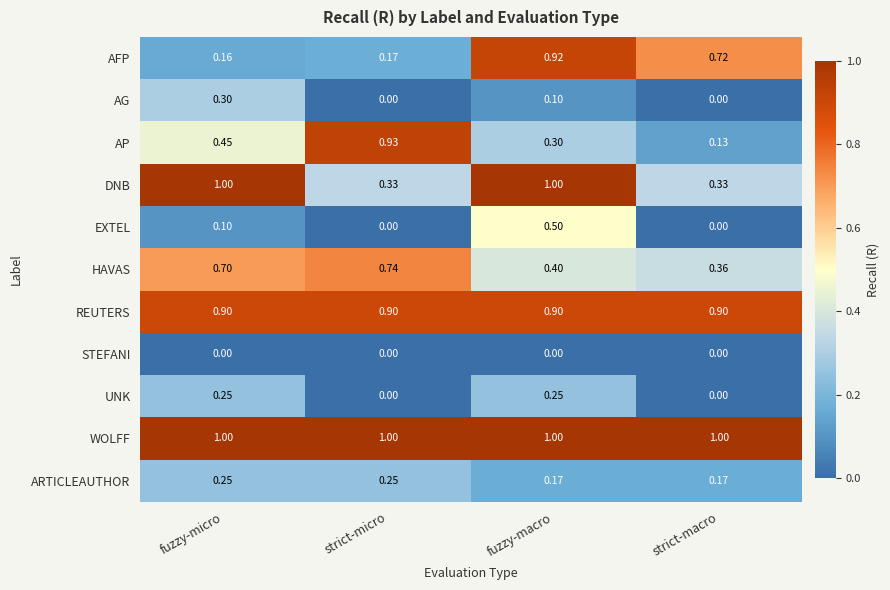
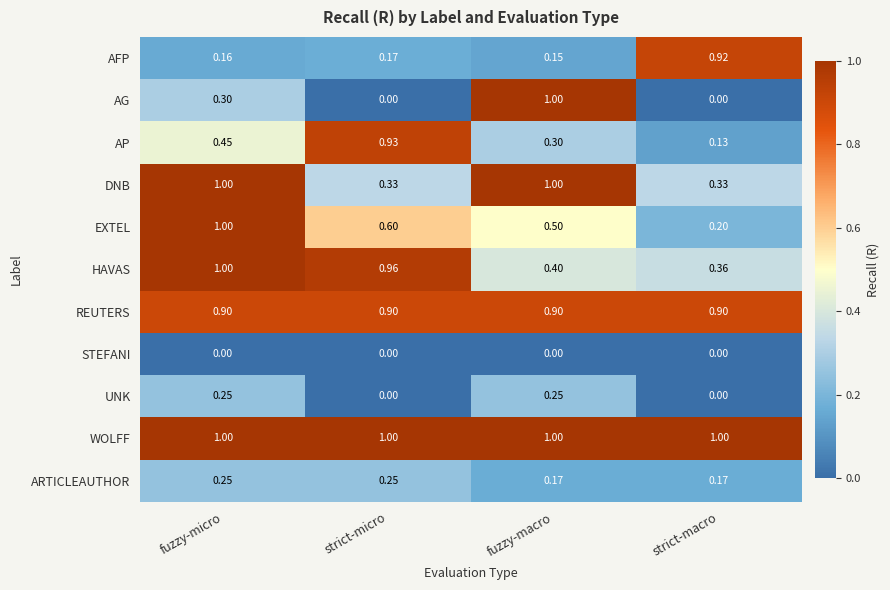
AFP, fuzzy-macro: 0.92 -> 0.15
AFP, strict-macro: 0.72 -> 0.92
AG, fuzzy-macro: 0.10 -> 1.00
EXTEL, fuzzy-micro: 0.10 -> 1.00
EXTEL, strict-micro: 0.00 -> 0.60
EXTEL, strict-macro: 0.00 -> 0.20
HAVAS, fuzzy-micro: 0.70 -> 1.00
HAVAS, strict-micro: 0.74 -> 0.96
